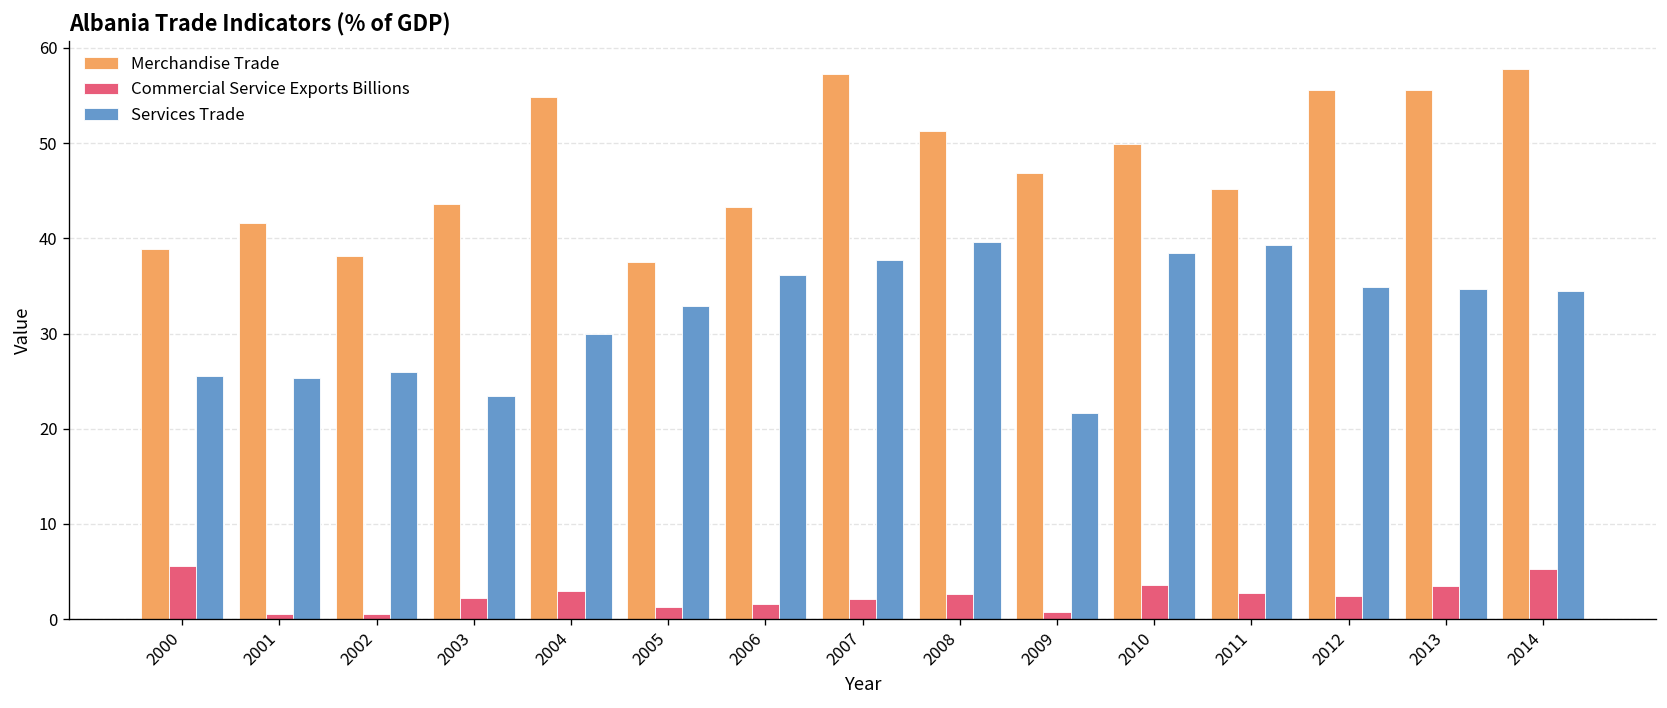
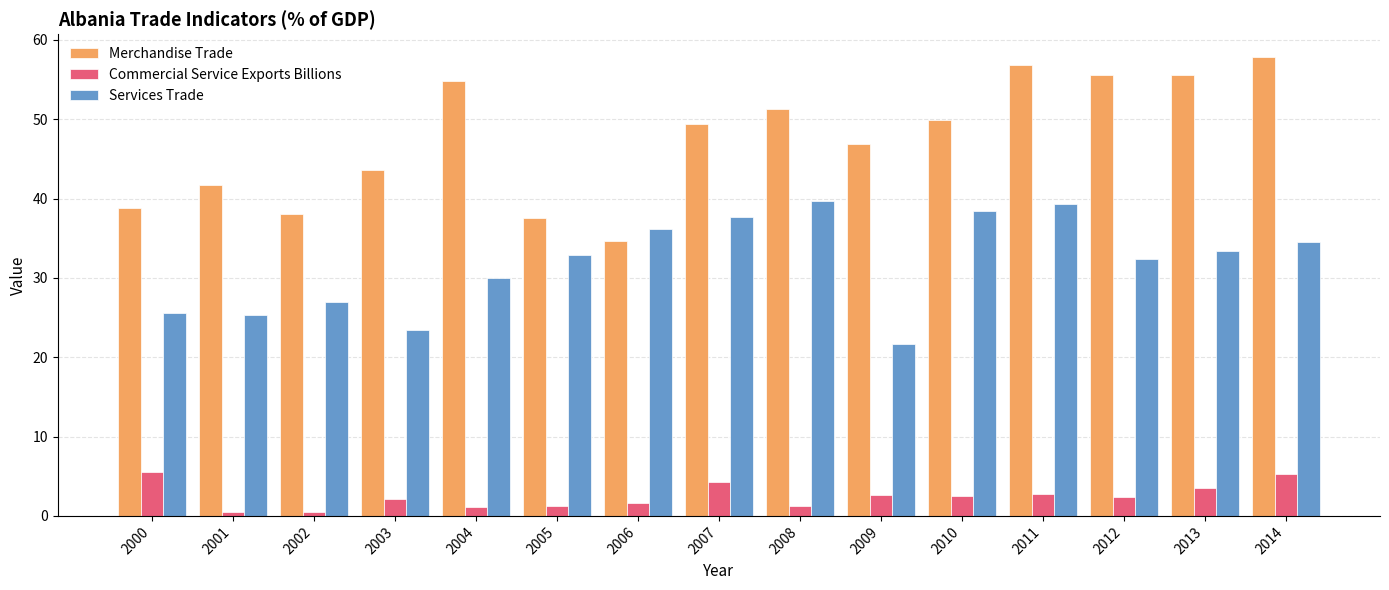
Services Trade, 2002: 26 -> 27
Commercial Service Exports Billions, 2004: 3 -> 1
Merchandise Trade, 2006: 43 -> 35
Merchandise Trade, 2007: 57 -> 49
Commercial Service Exports Billions, 2007: 2 -> 4
Commercial Service Exports Billions, 2008: 3 -> 1
Commercial Service Exports Billions, 2009: 1 -> 3
Commercial Service Exports Billions, 2010: 4 -> 3
Merchandise Trade, 2011: 45 -> 57
Services Trade, 2012: 35 -> 32
Services Trade, 2013: 35 -> 33
